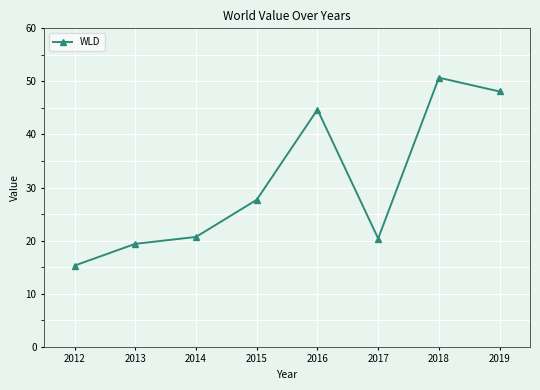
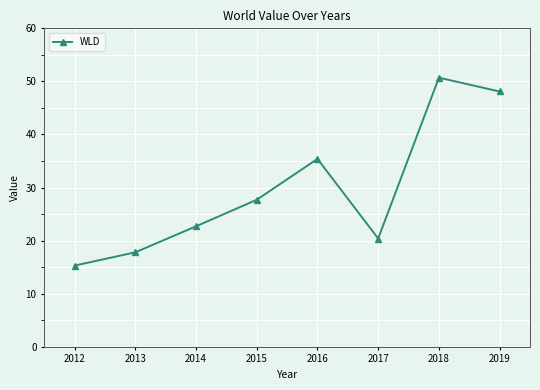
2013: 19 -> 18
2014: 21 -> 23
2016: 45 -> 35
